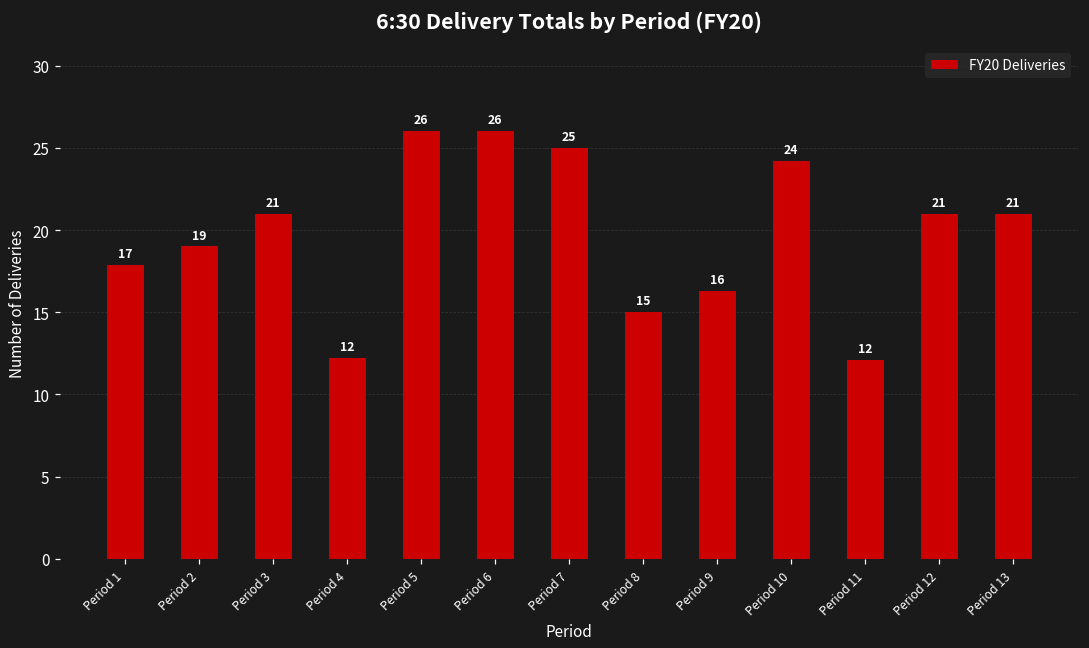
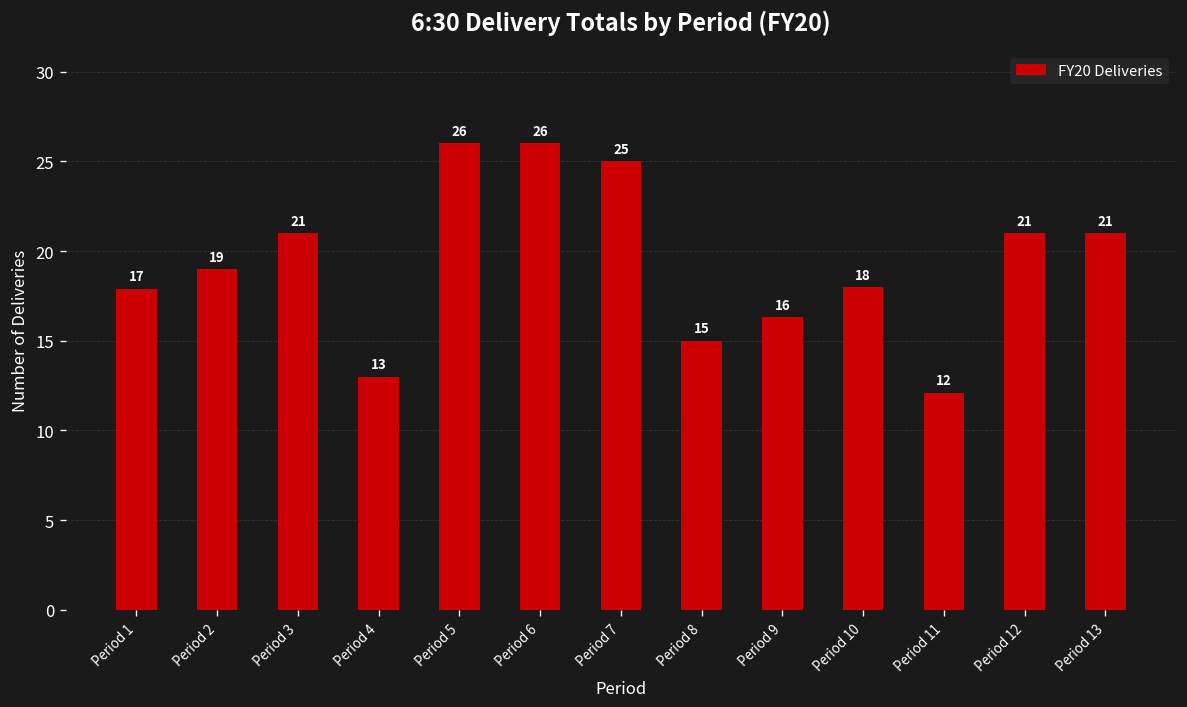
Period 4: 12 -> 13
Period 10: 24 -> 18
